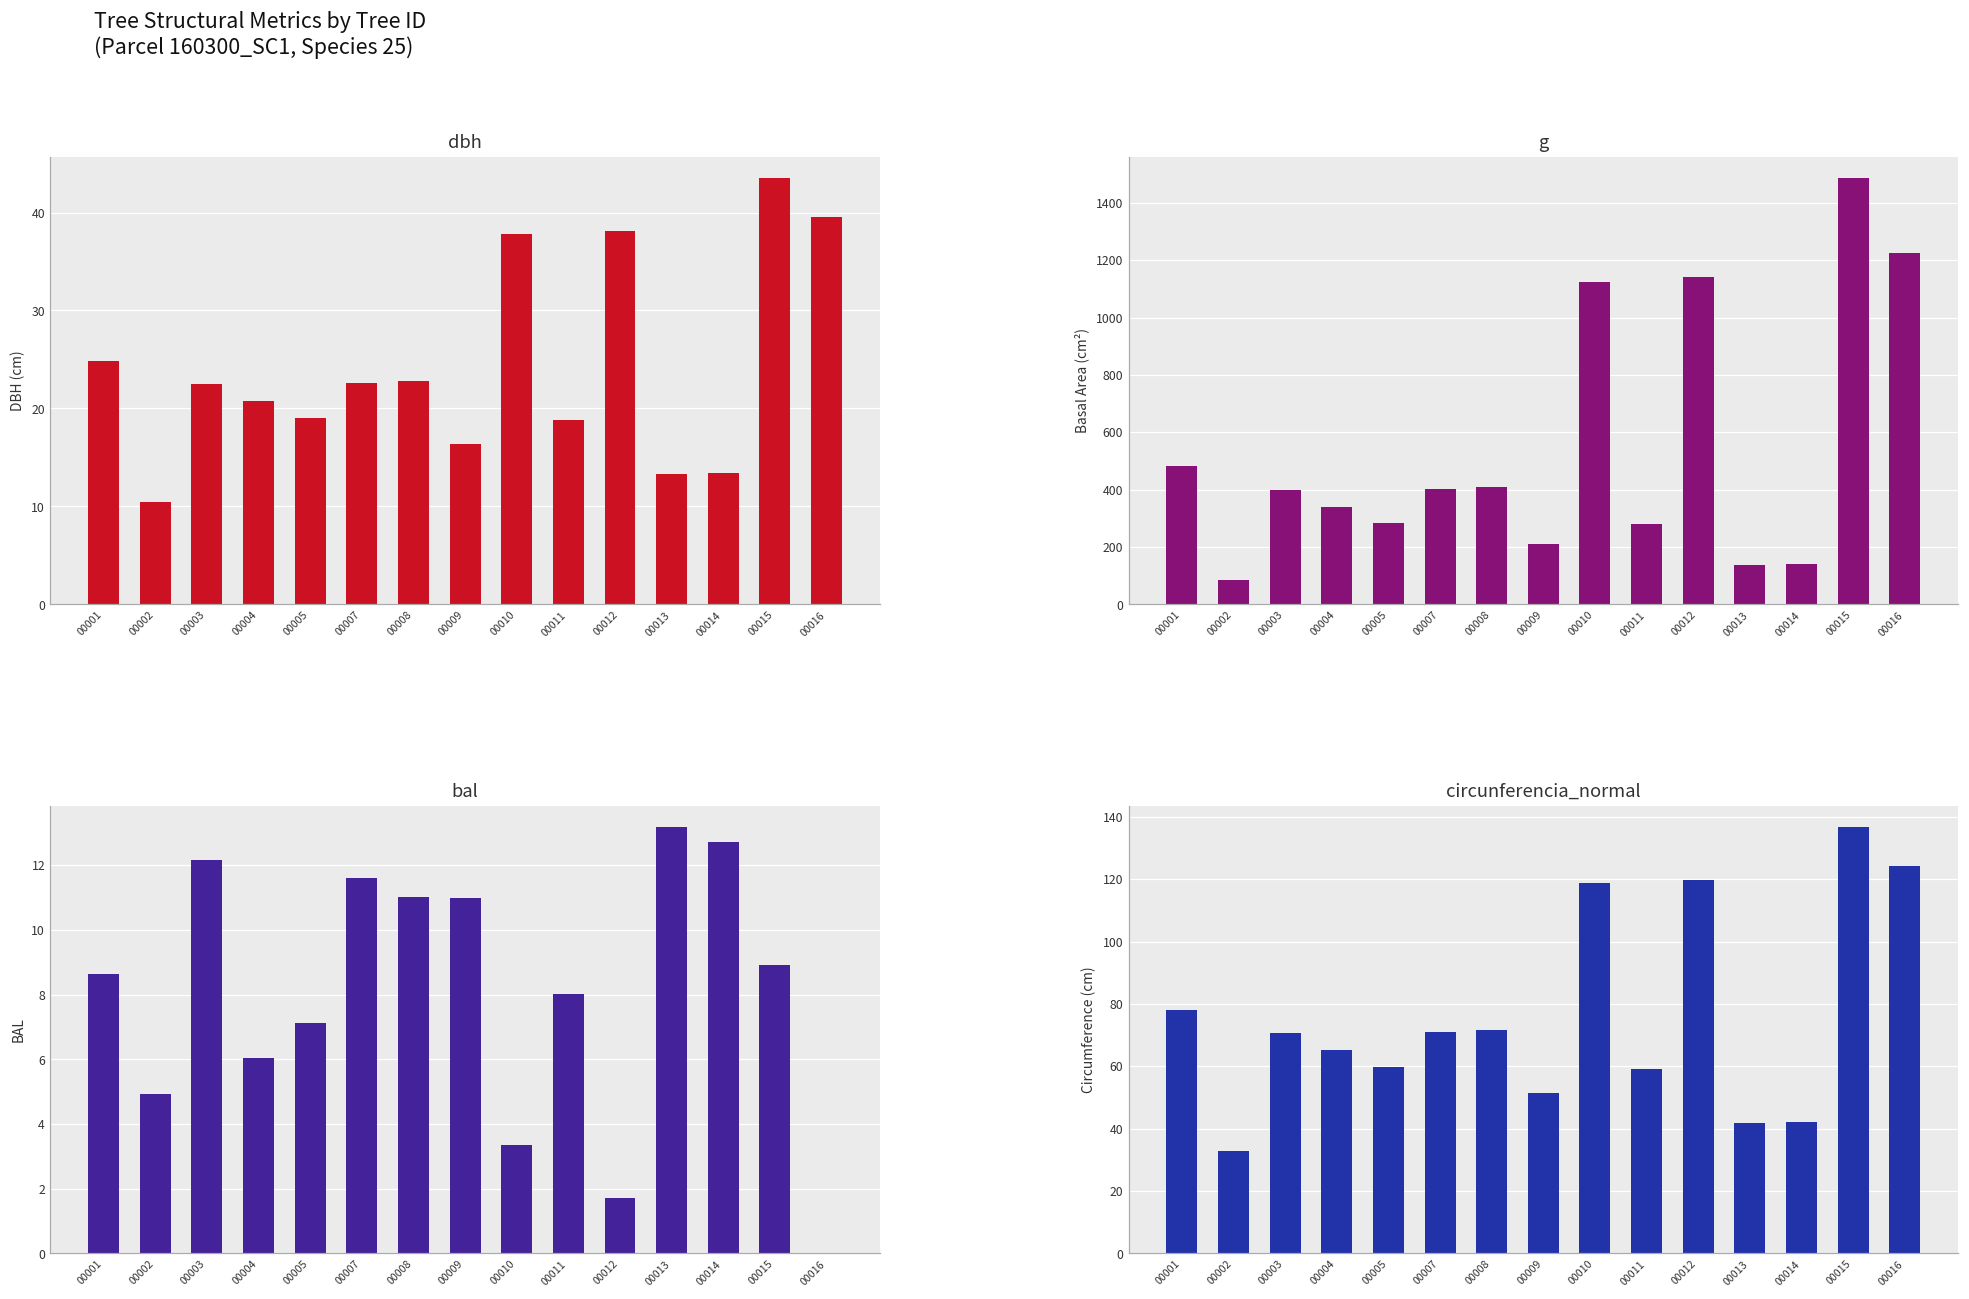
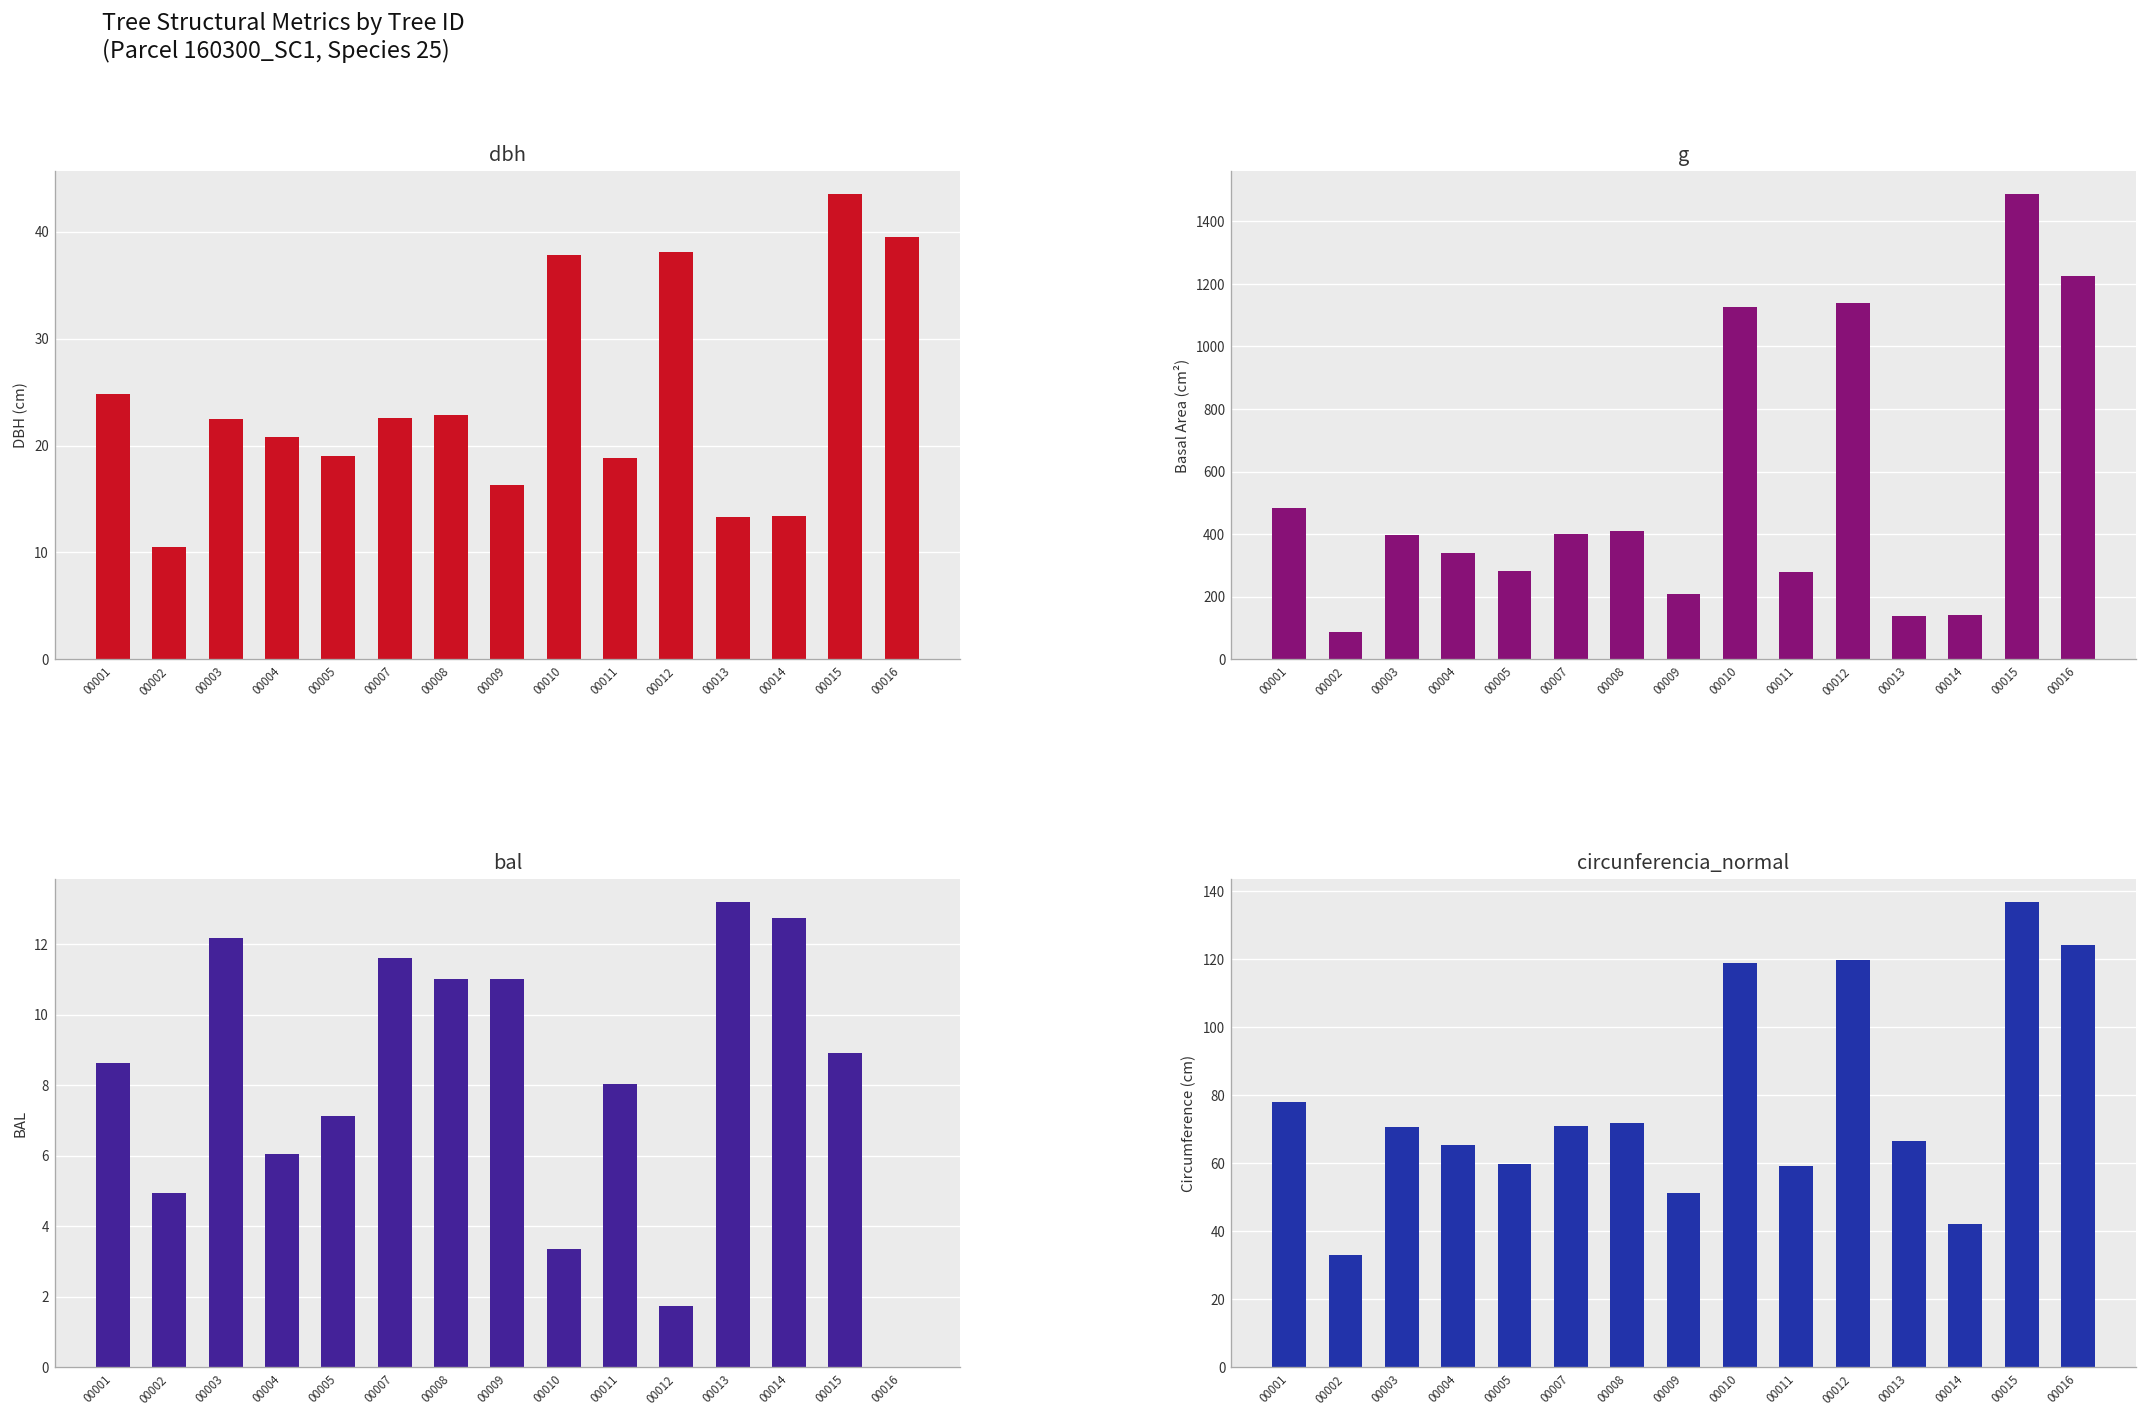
circunferencia_normal, 00013: 42 -> 67
